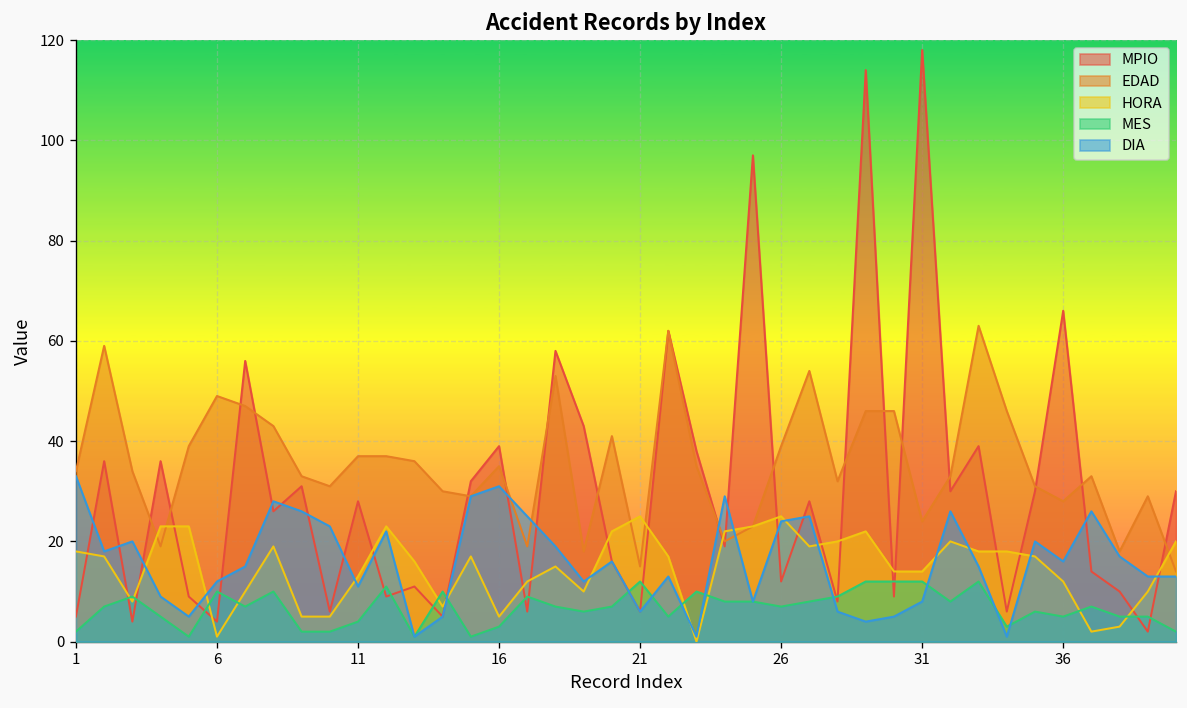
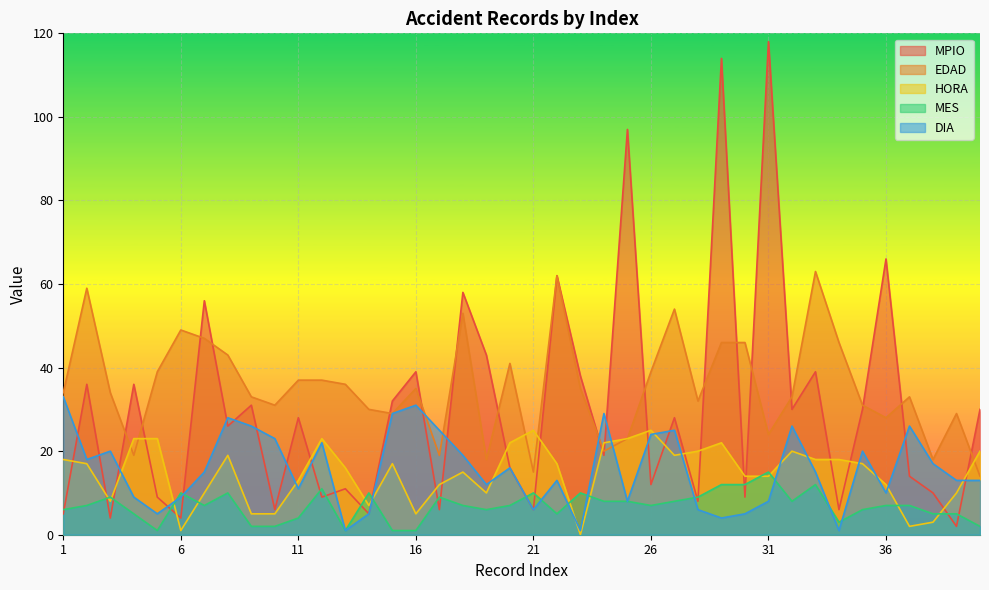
MES, 1: 2 -> 6
DIA, 6: 12 -> 9
MES, 16: 3 -> 1
MES, 21: 12 -> 10
MES, 31: 12 -> 15
MES, 36: 5 -> 7
DIA, 36: 16 -> 10
